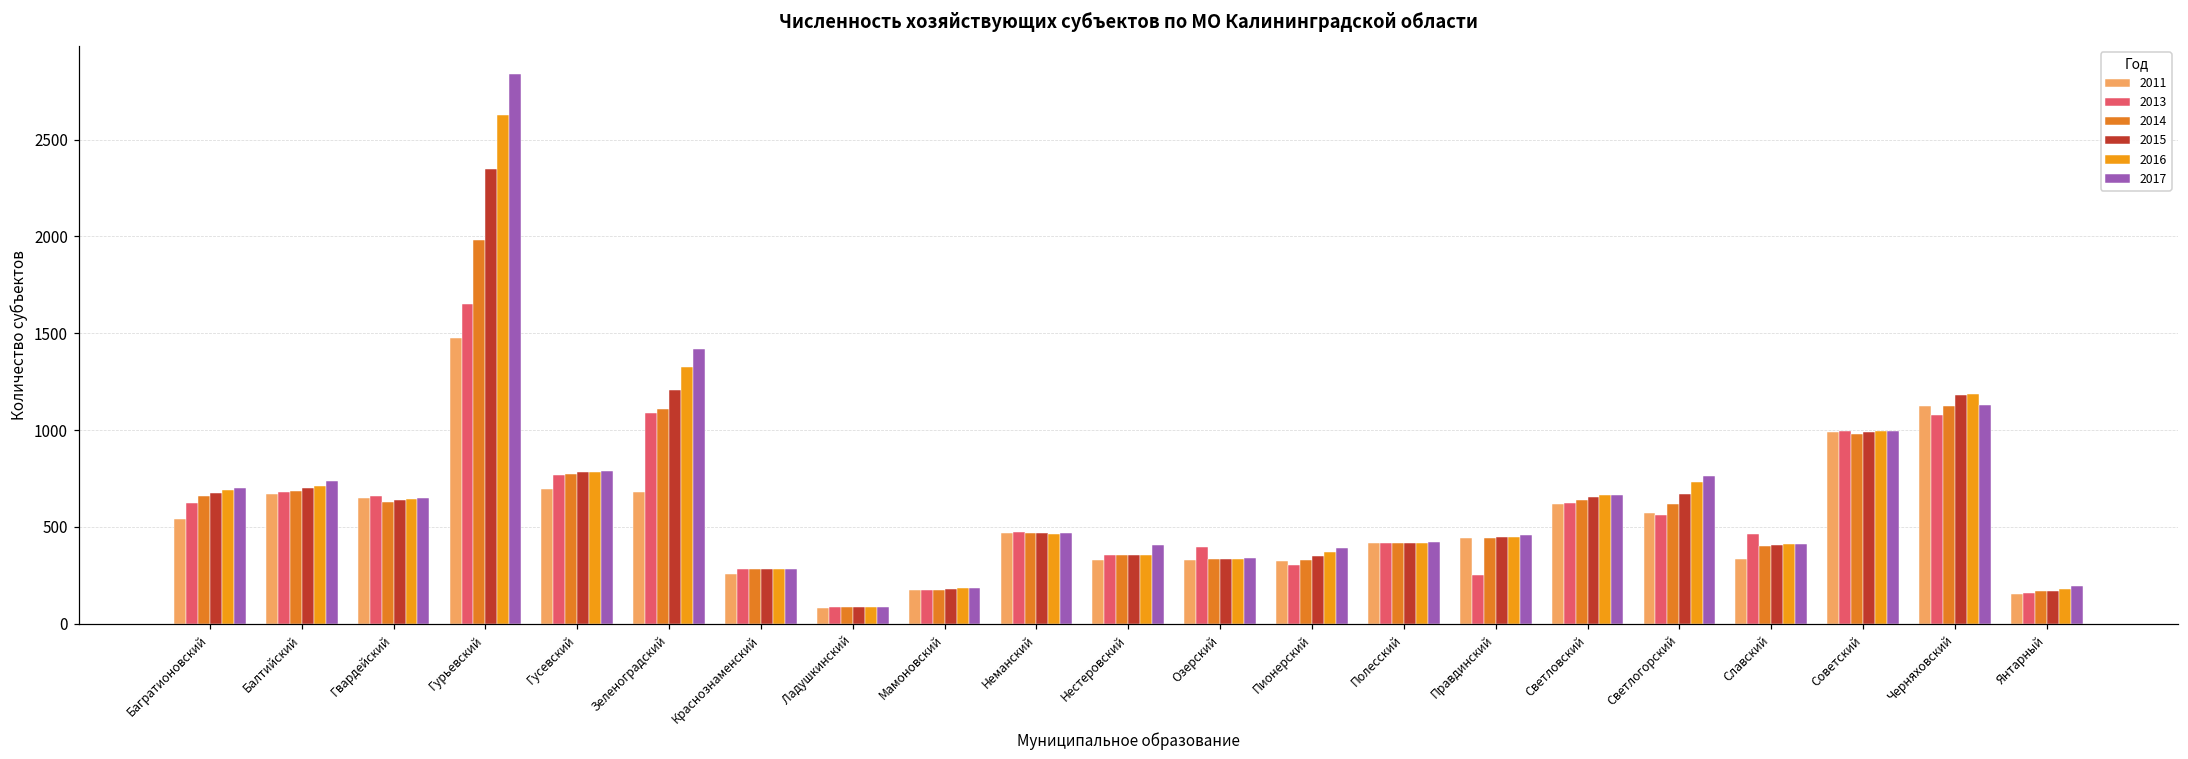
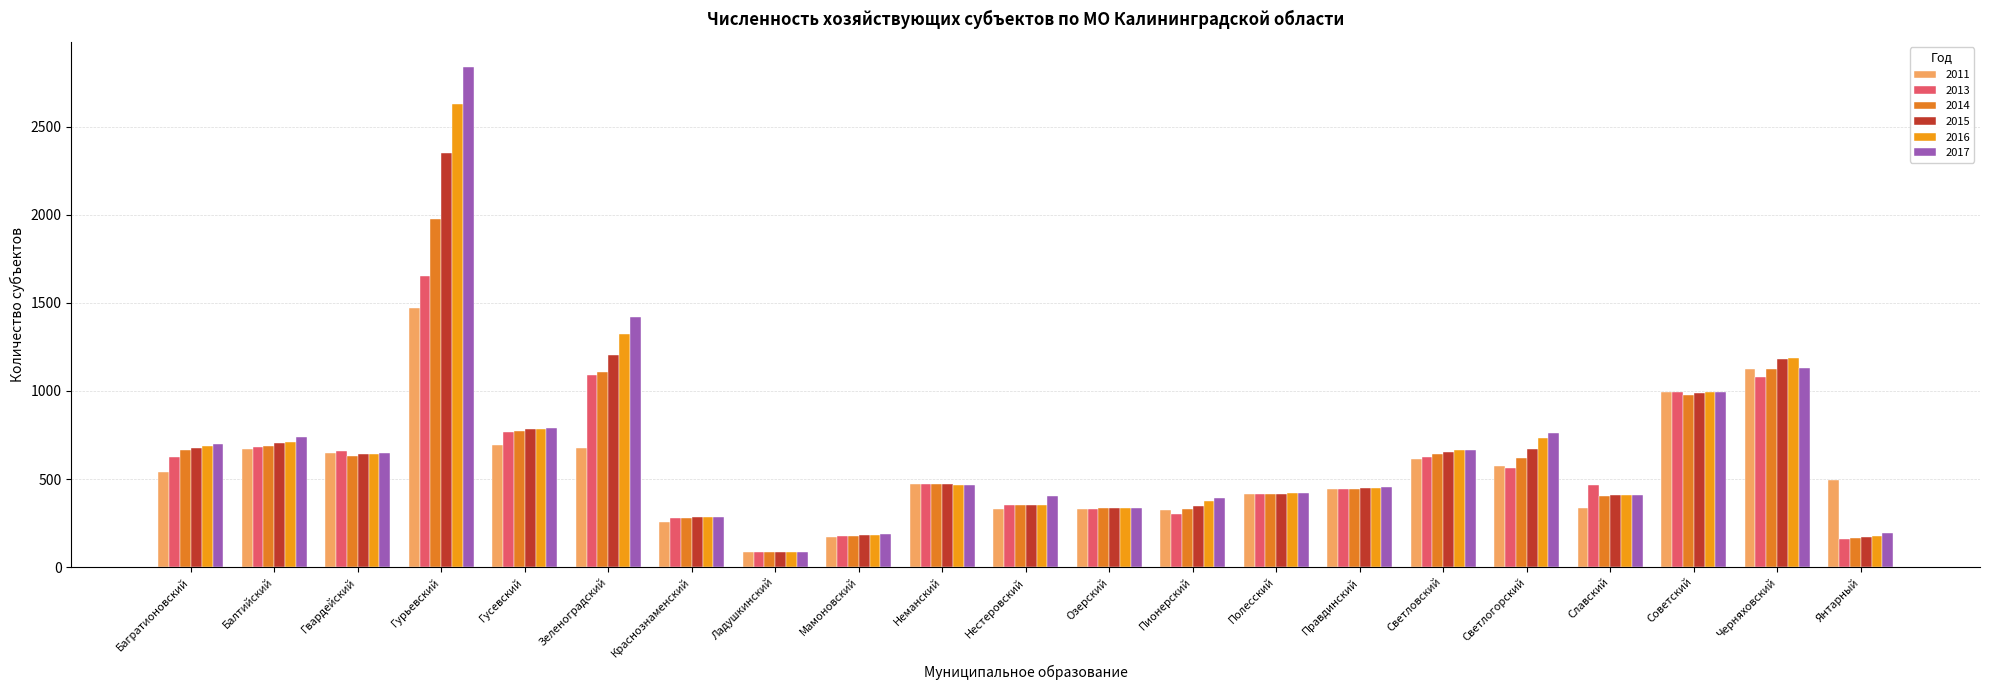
2013, Озерский: 400 -> 330
2013, Правдинский: 250 -> 440
2011, Янтарный: 160 -> 490
